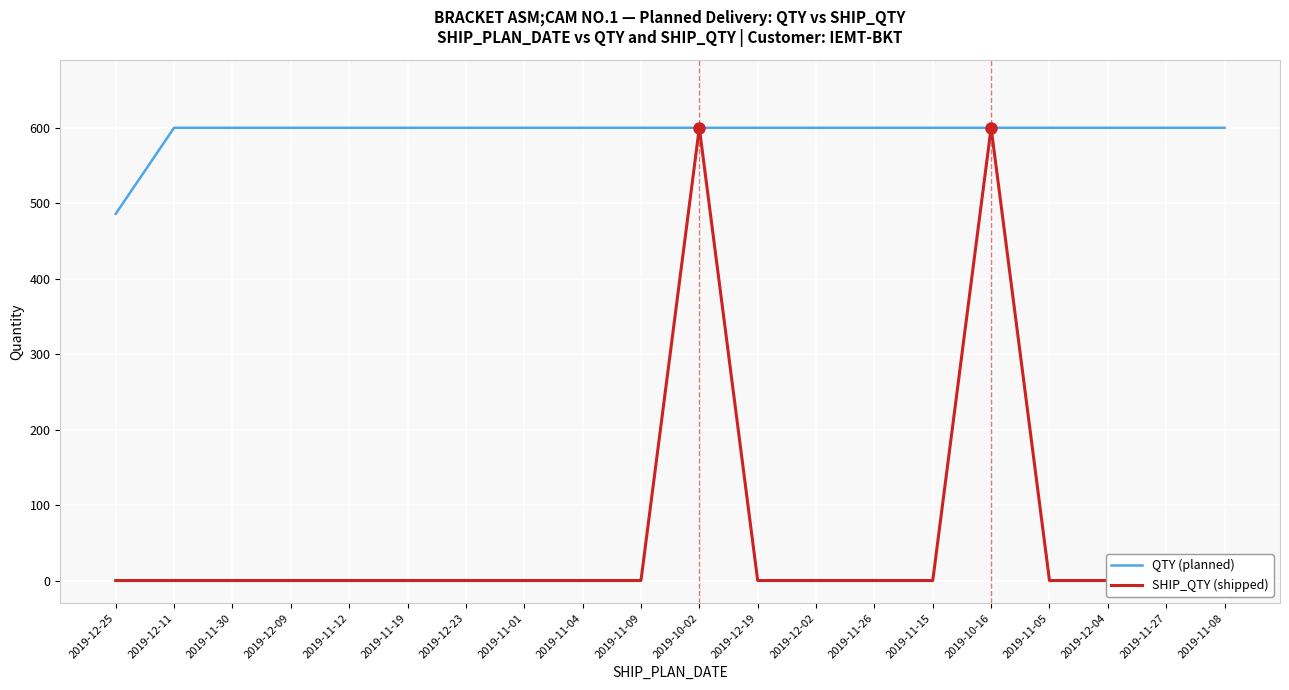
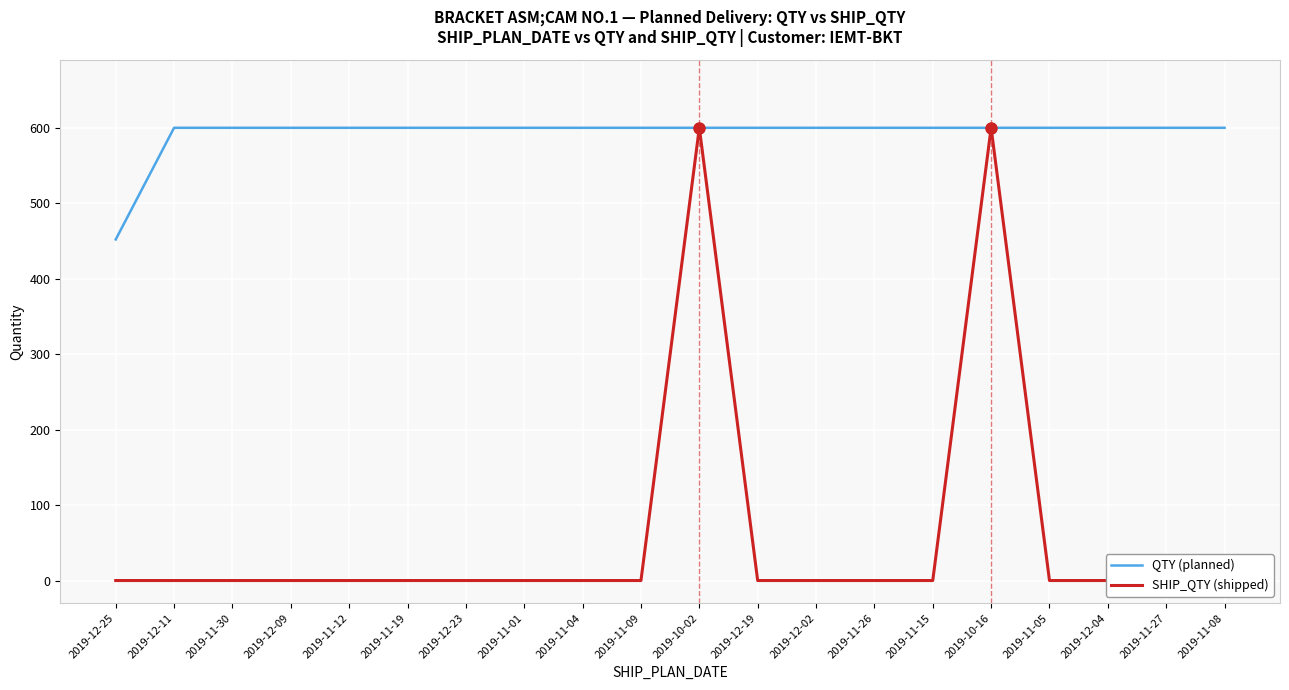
QTY (planned), 2019-12-25: 490 -> 450
